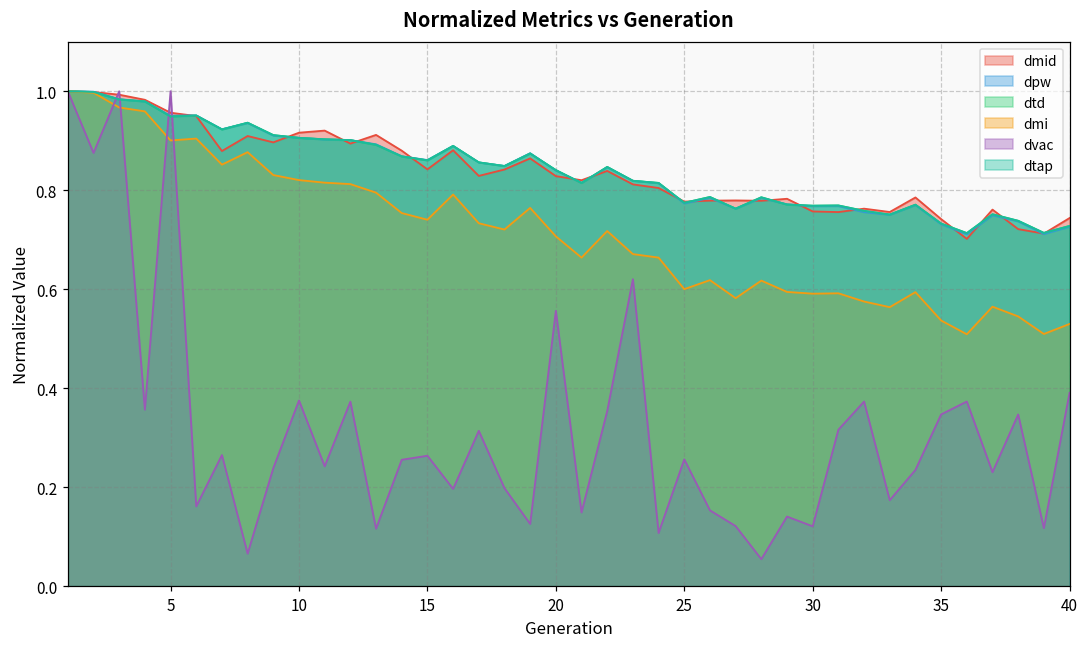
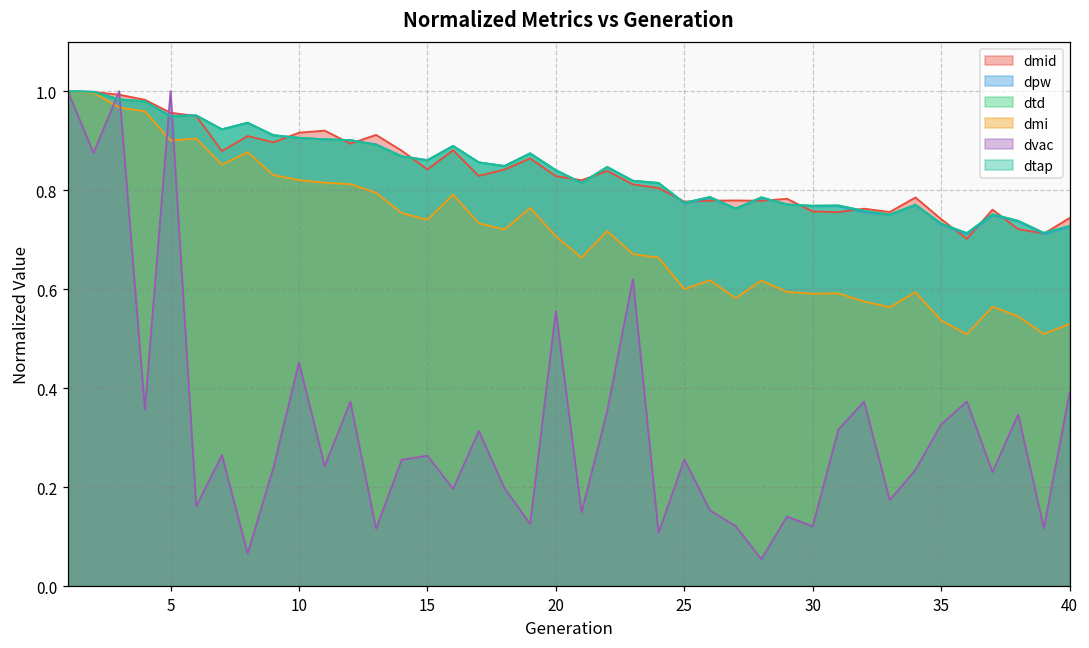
dvac, 10: 0.38 -> 0.45
dvac, 35: 0.35 -> 0.33
